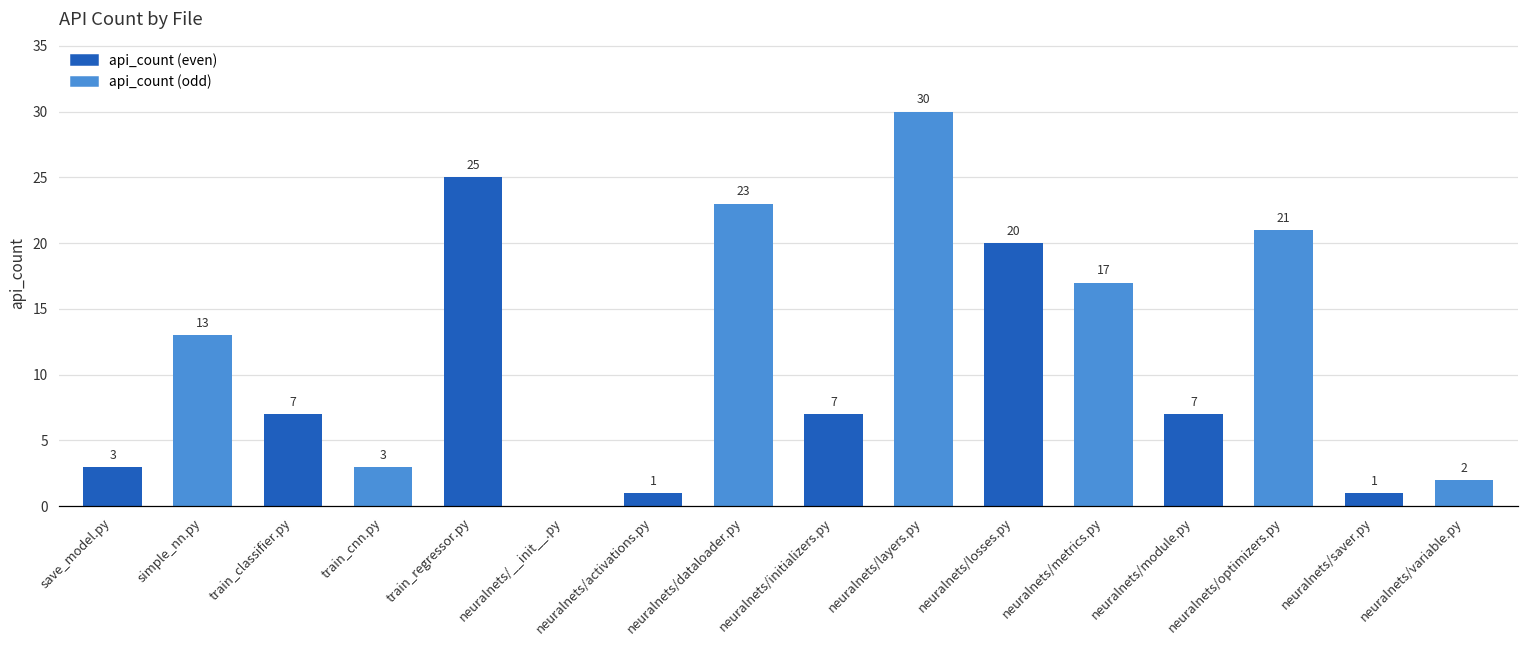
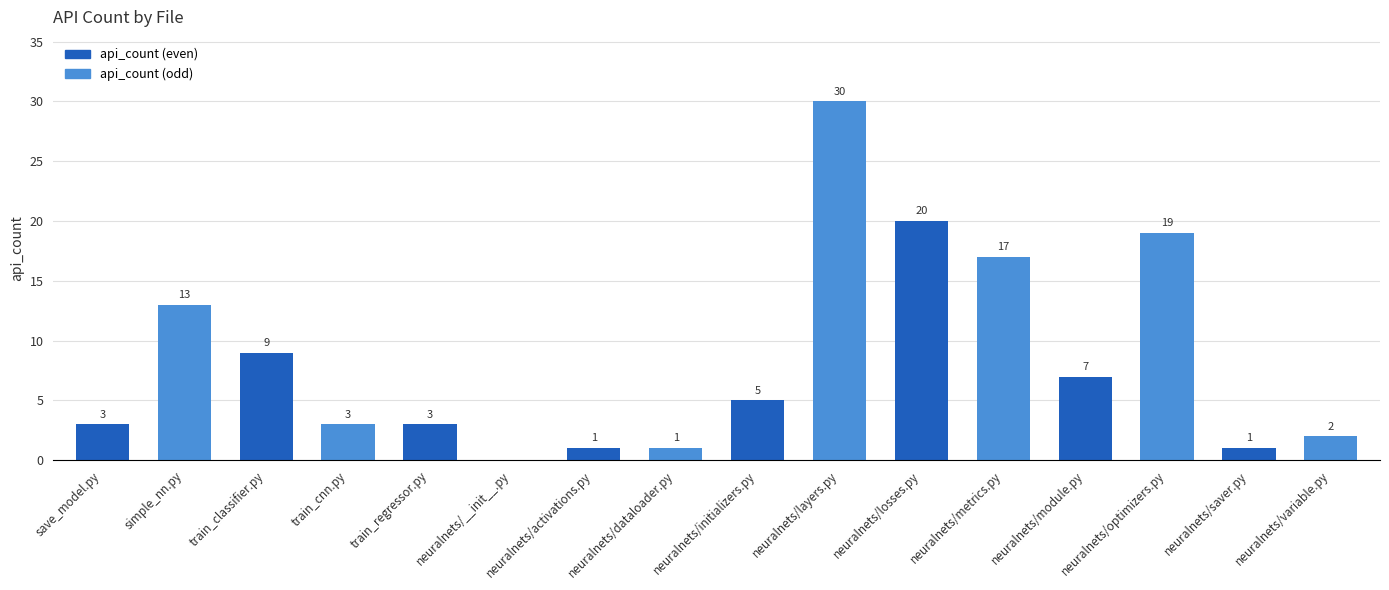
train_classifier.py: 7 -> 9
train_regressor.py: 25 -> 3
neuralnets/dataloader.py: 23 -> 1
neuralnets/initializers.py: 7 -> 5
neuralnets/optimizers.py: 21 -> 19
